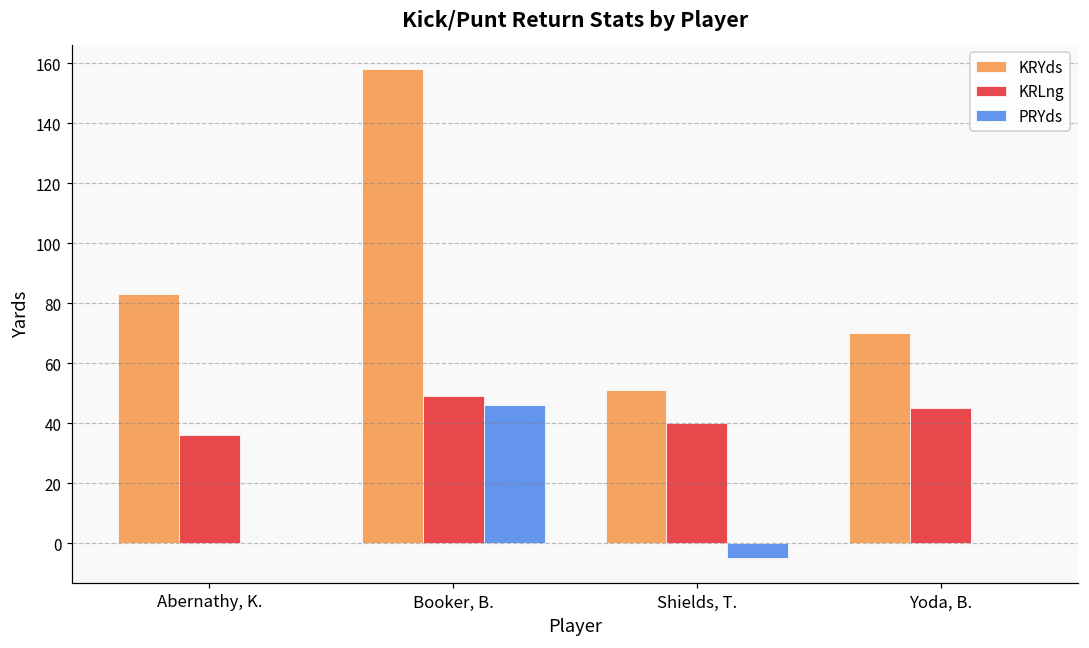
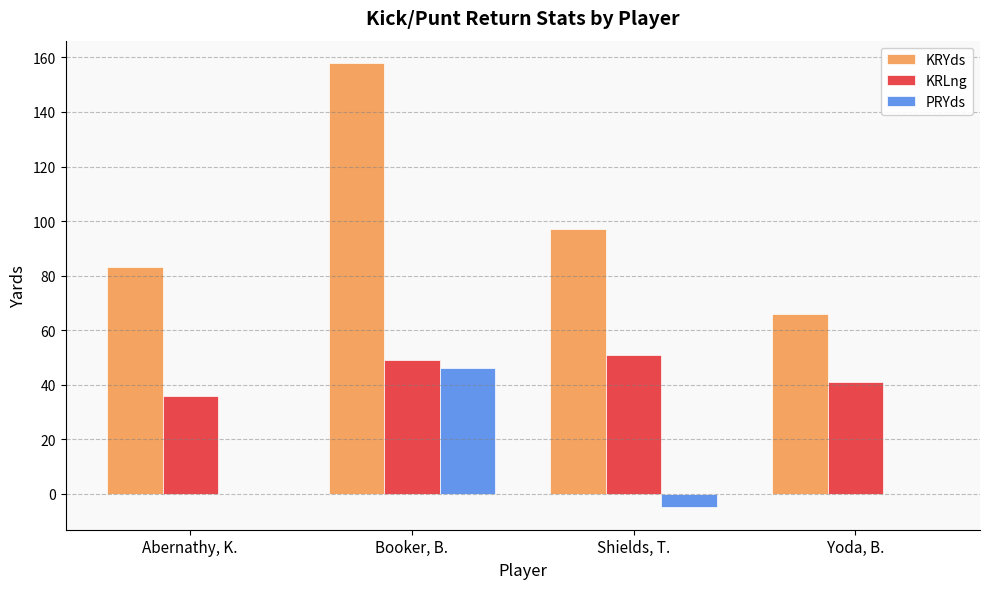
KRYds, Shields, T.: 51 -> 97
KRLng, Shields, T.: 40 -> 51
KRYds, Yoda, B.: 70 -> 66
KRLng, Yoda, B.: 45 -> 41
